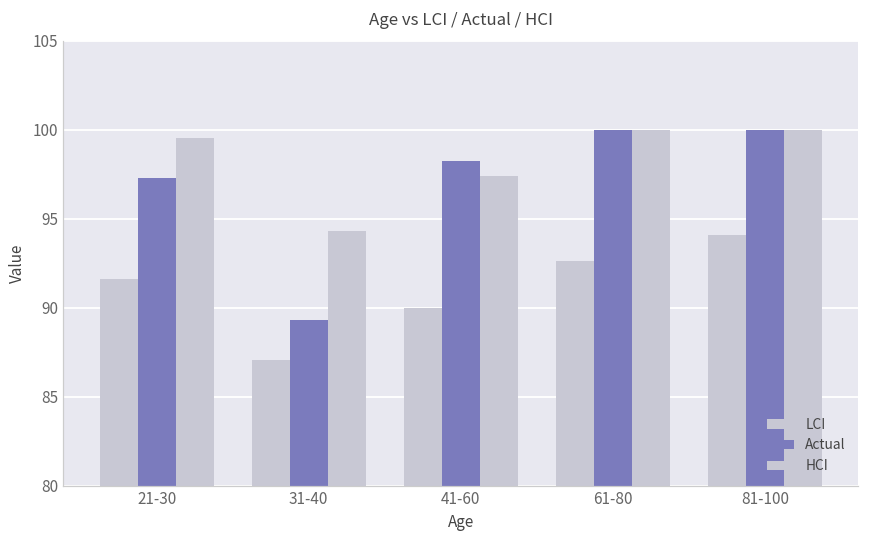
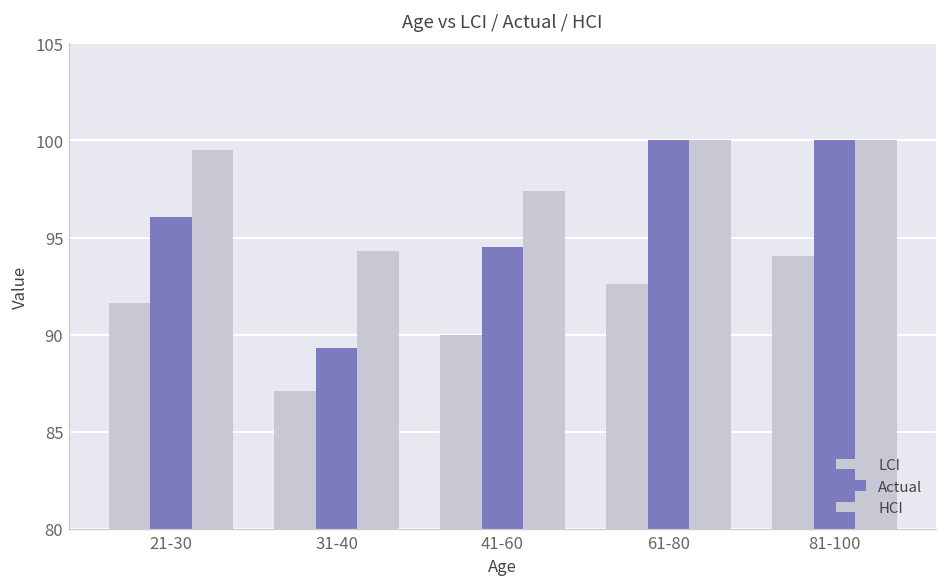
Actual, 21-30: 97.3 -> 96.1
Actual, 41-60: 98.2 -> 94.5
